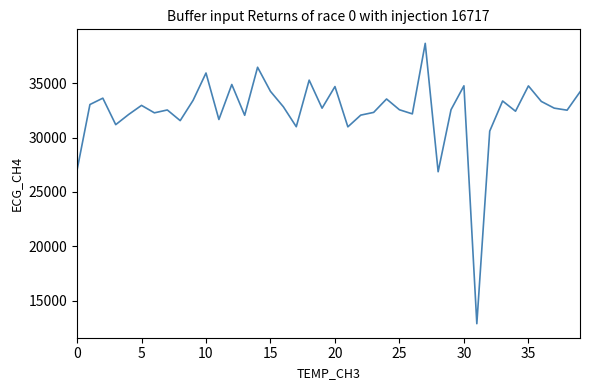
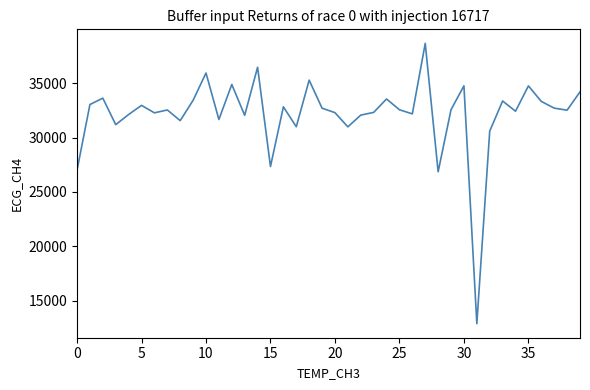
15: 34200 -> 27300
20: 34700 -> 32300
